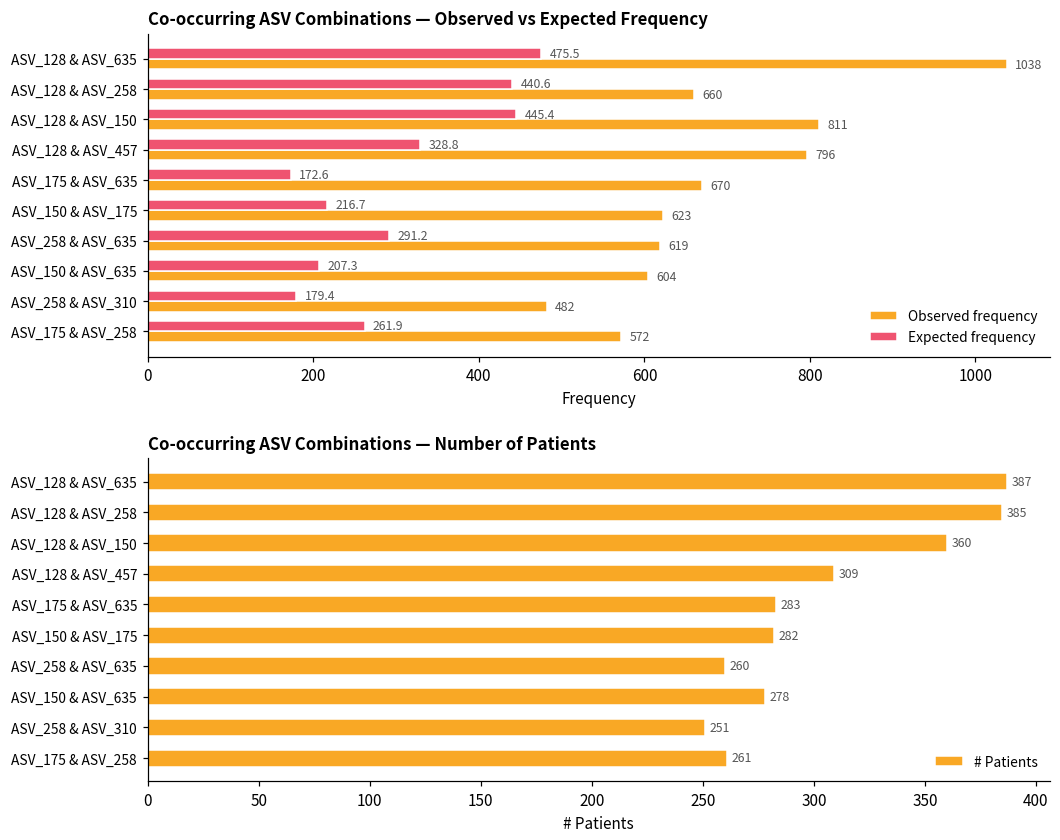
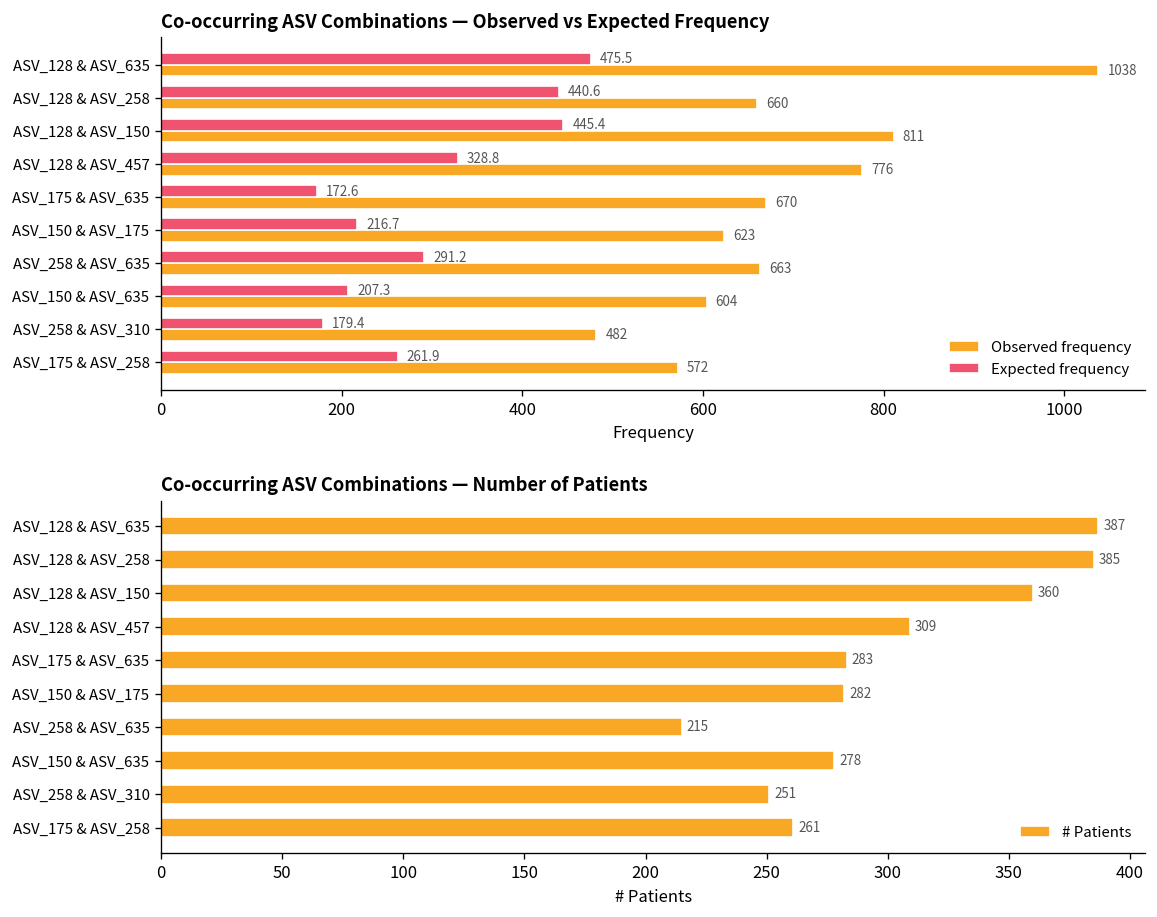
Co-occurring ASV Combinations — Observed vs Expected Frequency, Observed frequency, ASV_128 & ASV_457: 796 -> 776
Co-occurring ASV Combinations — Observed vs Expected Frequency, Observed frequency, ASV_258 & ASV_635: 619 -> 663
Co-occurring ASV Combinations — Number of Patients, ASV_258 & ASV_635: 260 -> 215
